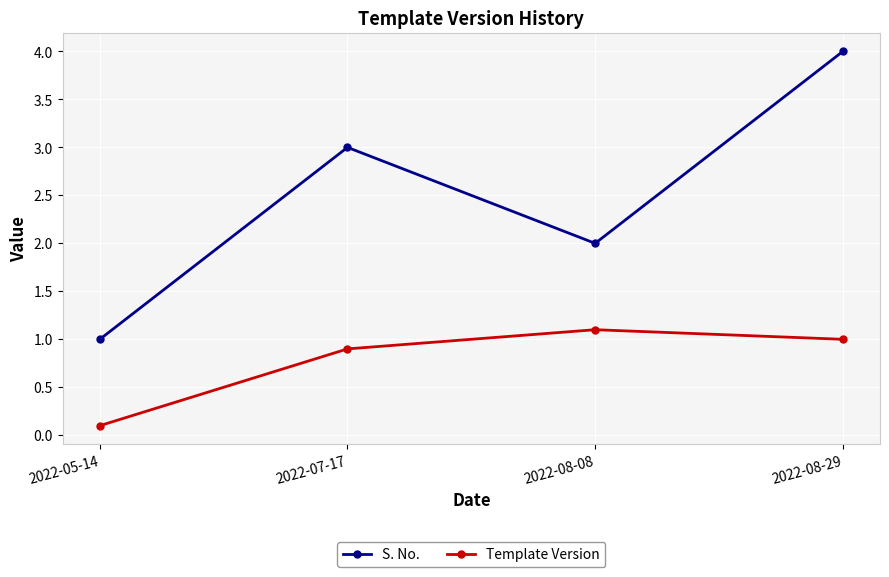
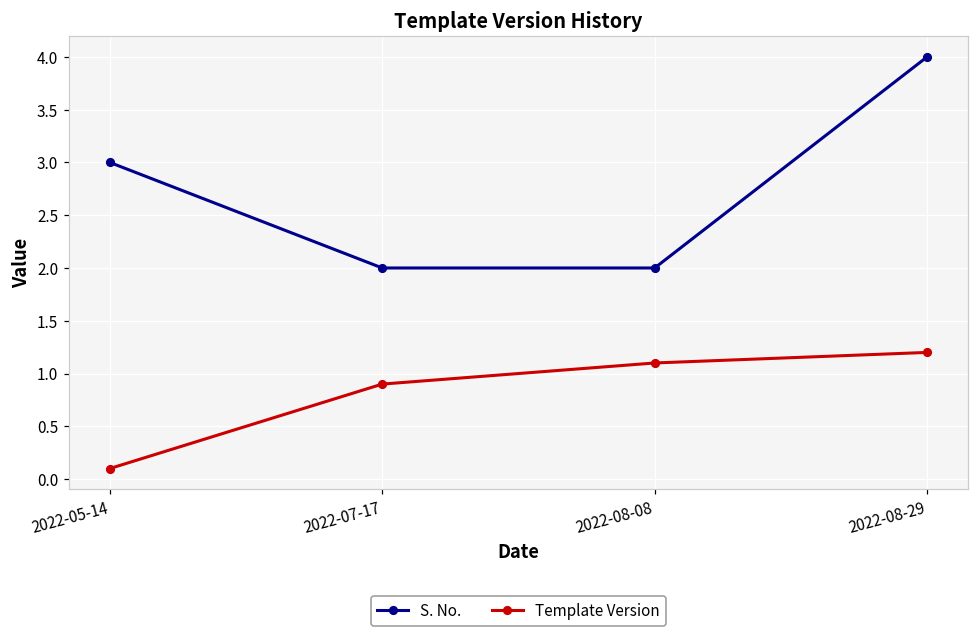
S. No., 2022-05-14: 1 -> 3
S. No., 2022-07-17: 3 -> 2
Template Version, 2022-08-29: 1.0 -> 1.2
